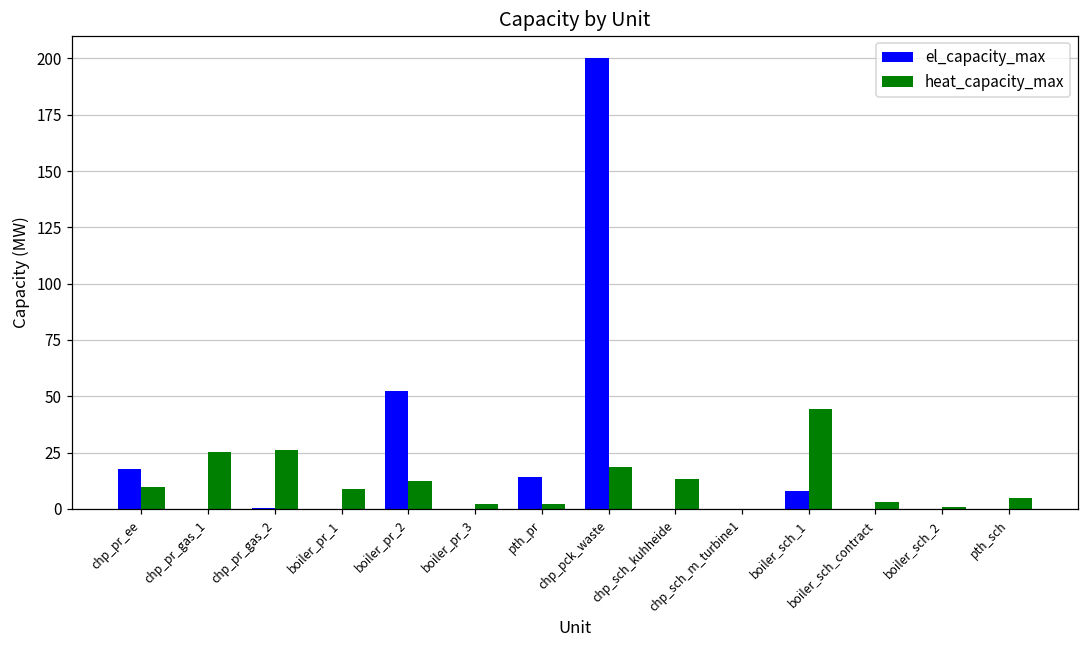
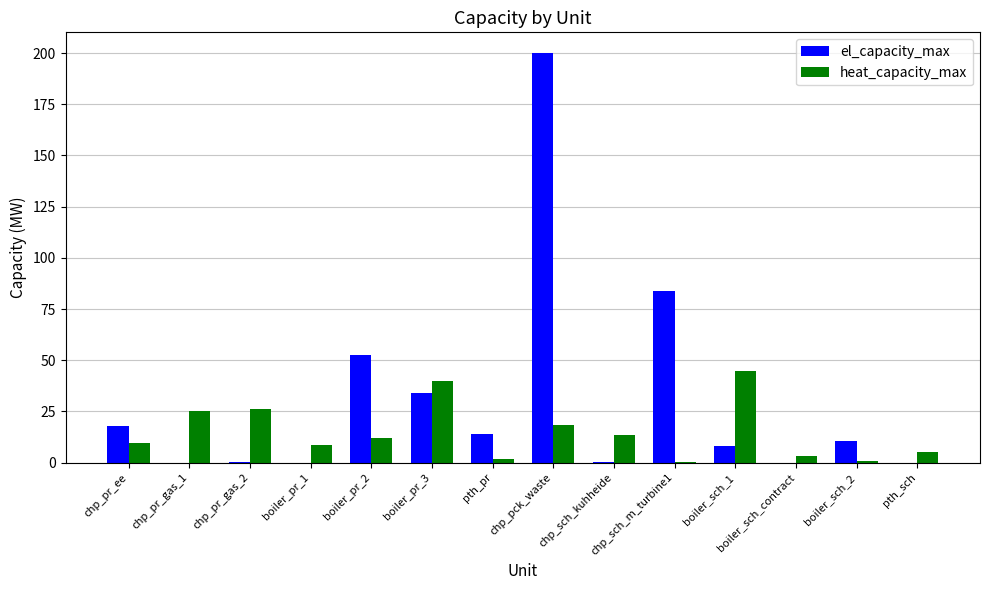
el_capacity_max, boiler_pr_3: 0 -> 34
heat_capacity_max, boiler_pr_3: 2 -> 40
el_capacity_max, chp_sch_m_turbine1: 0 -> 84
el_capacity_max, boiler_sch_2: 0 -> 11
